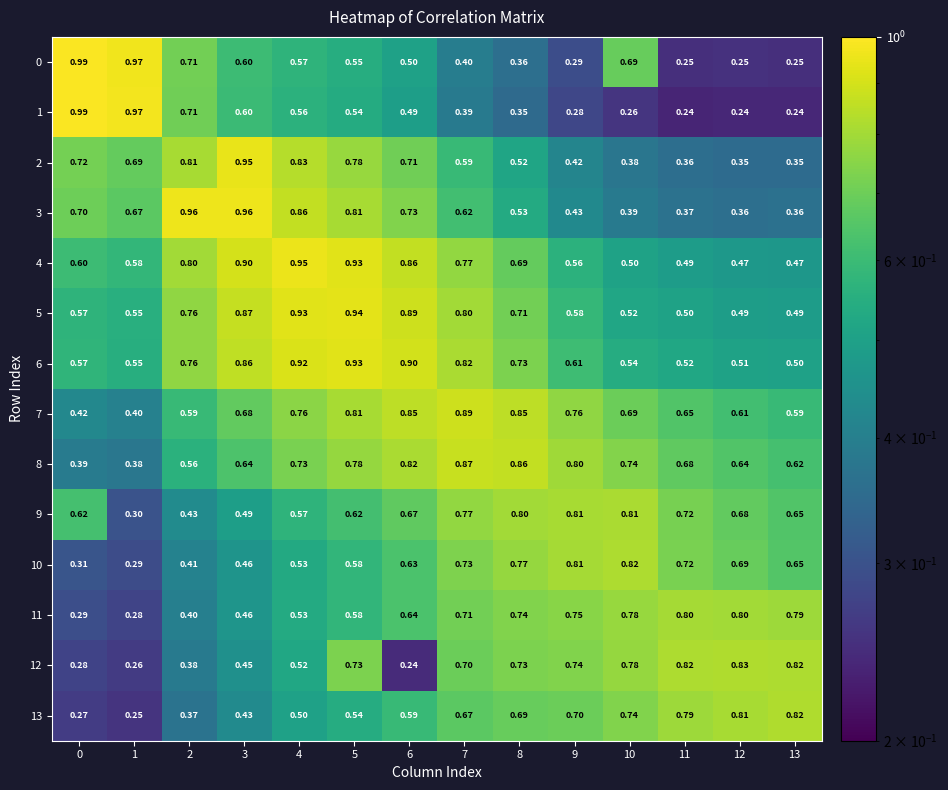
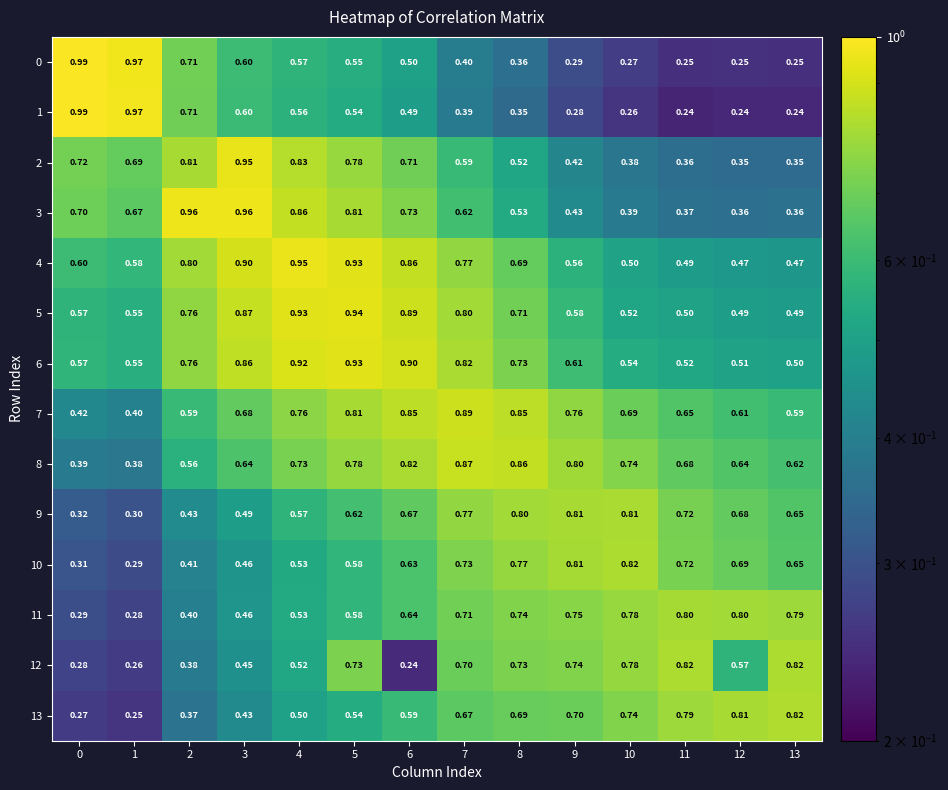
0, 10: 0.69 -> 0.27
9, 0: 0.62 -> 0.32
12, 12: 0.83 -> 0.57
